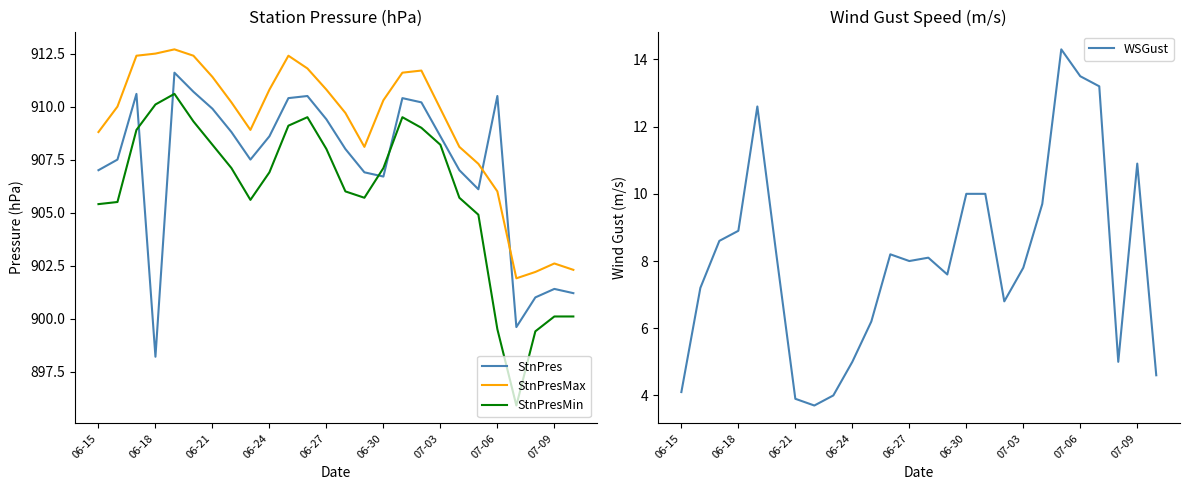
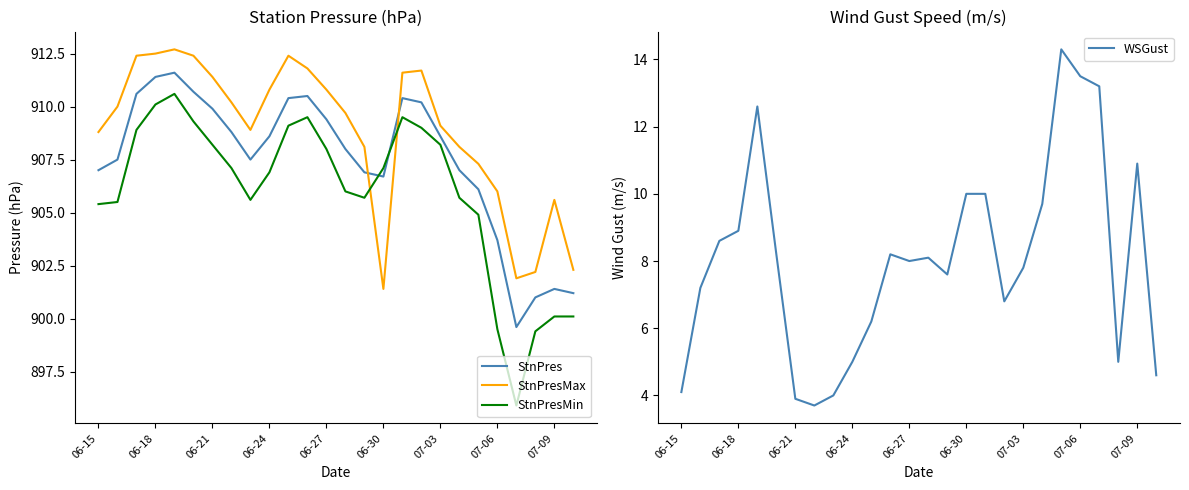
Station Pressure (hPa), StnPres, 06-18: 898.2 -> 911.4
Station Pressure (hPa), StnPresMax, 06-30: 910.3 -> 901.4
Station Pressure (hPa), StnPresMax, 07-03: 909.9 -> 909.1
Station Pressure (hPa), StnPres, 07-06: 910.5 -> 903.7
Station Pressure (hPa), StnPresMax, 07-09: 902.6 -> 905.6
